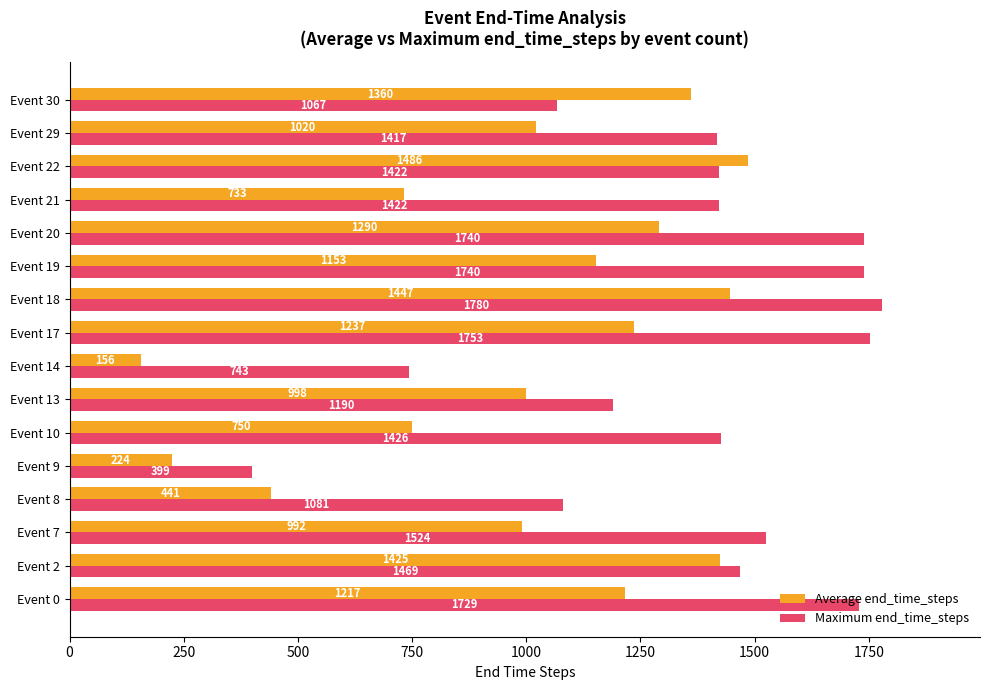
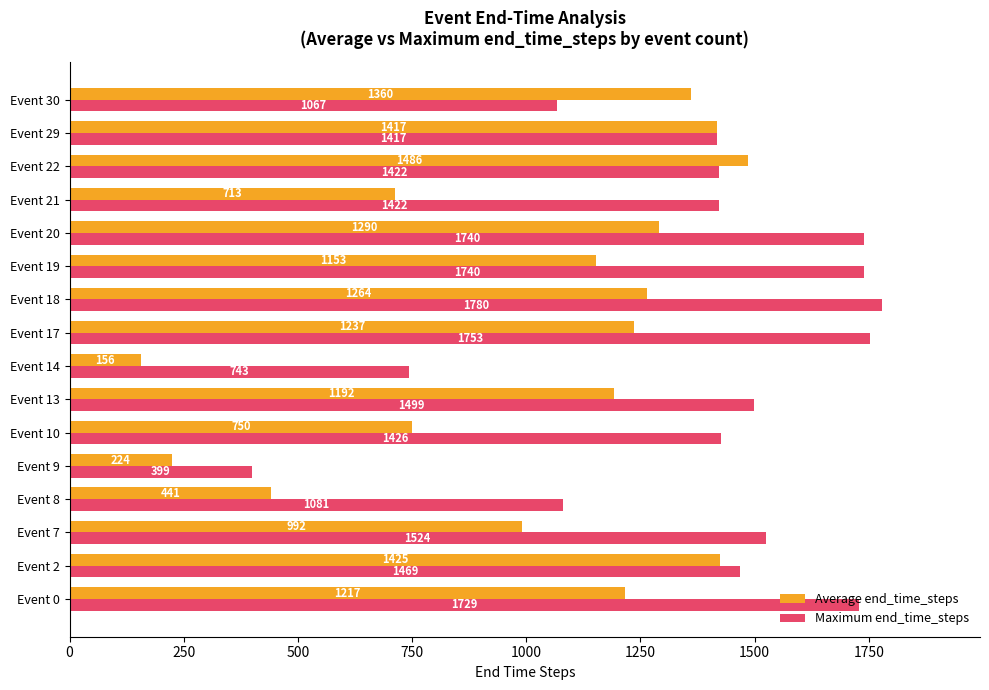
Average end_time_steps, Event 29: 1020 -> 1417
Average end_time_steps, Event 21: 733 -> 713
Average end_time_steps, Event 18: 1447 -> 1264
Average end_time_steps, Event 13: 998 -> 1192
Maximum end_time_steps, Event 13: 1190 -> 1499
